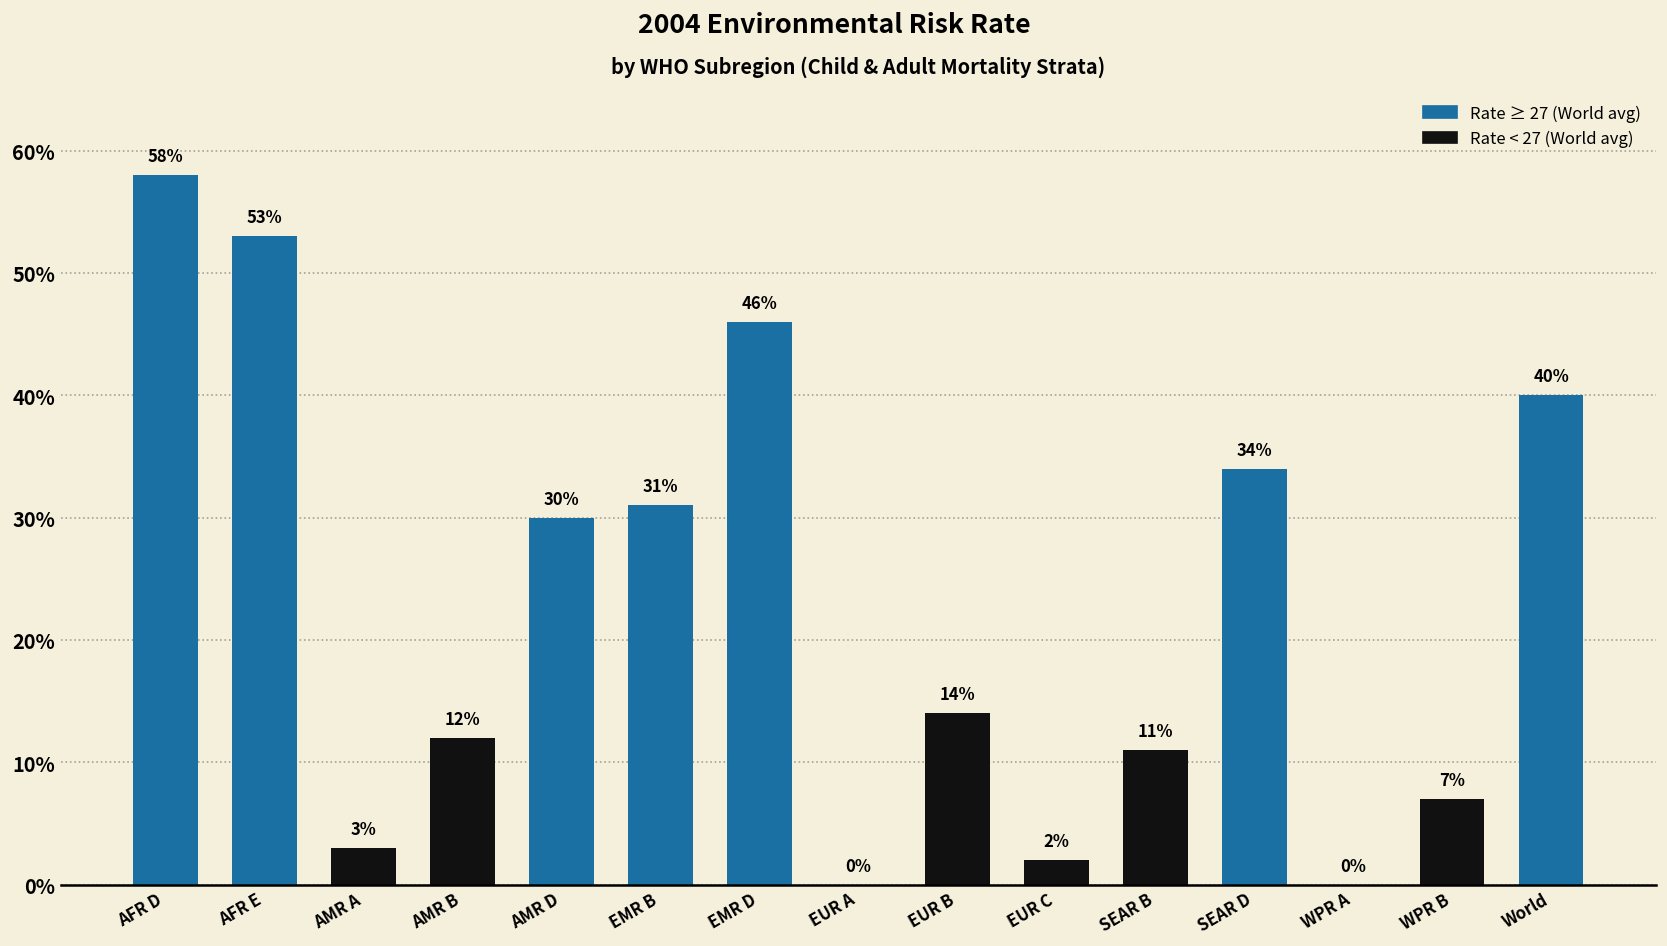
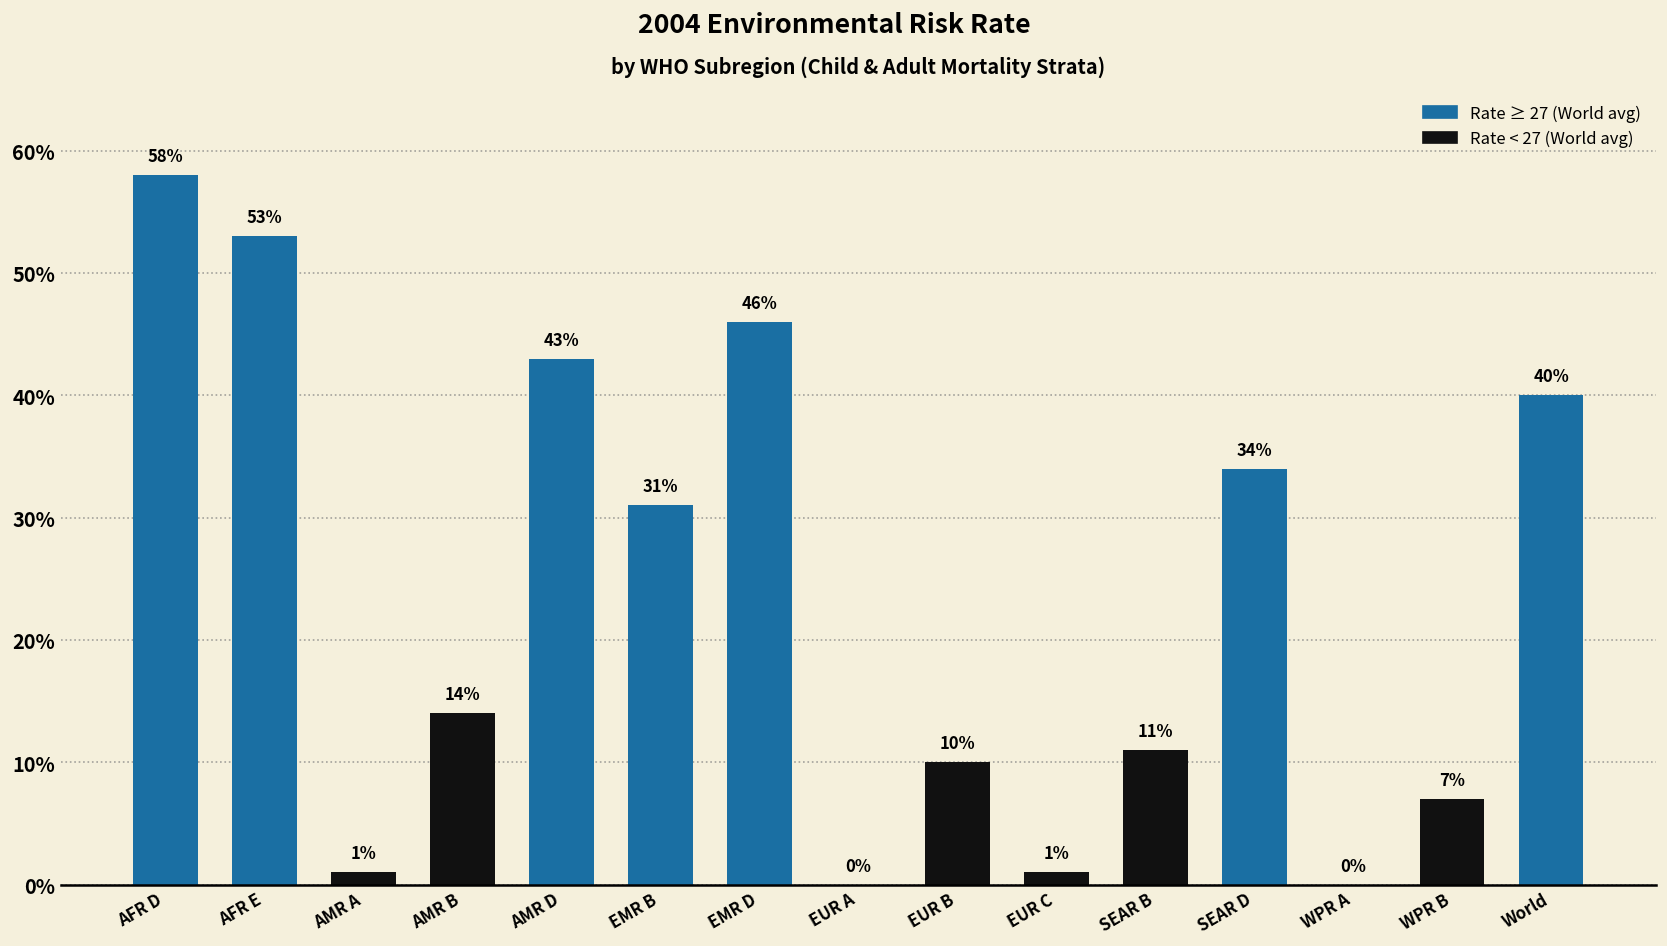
AMR A: 3% -> 1%
AMR B: 12% -> 14%
AMR D: 30% -> 43%
EUR B: 14% -> 10%
EUR C: 2% -> 1%
